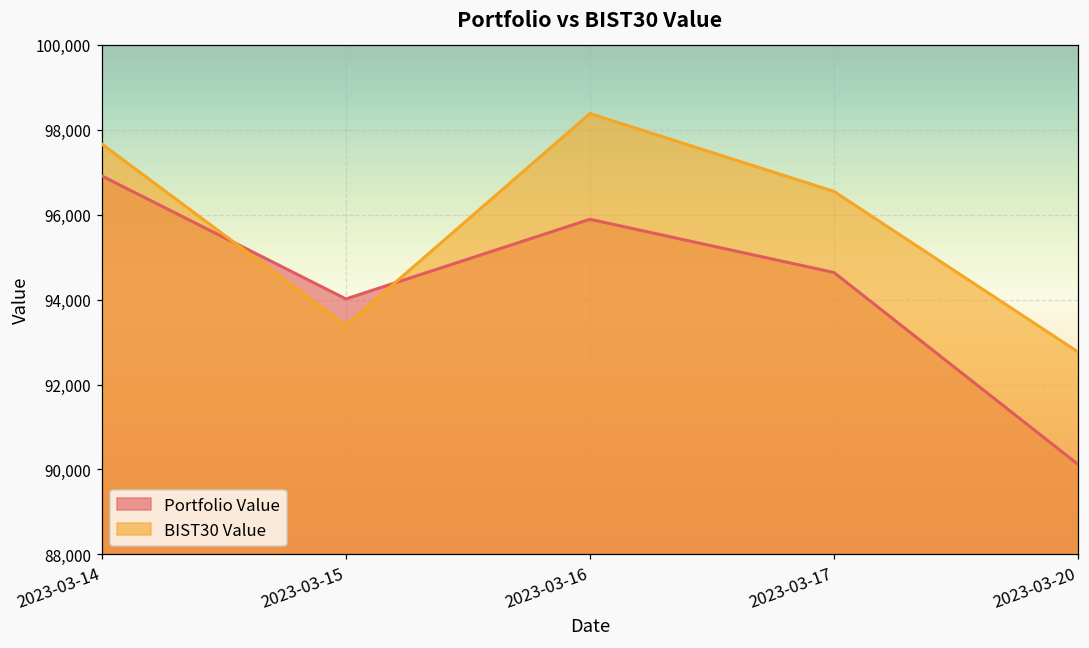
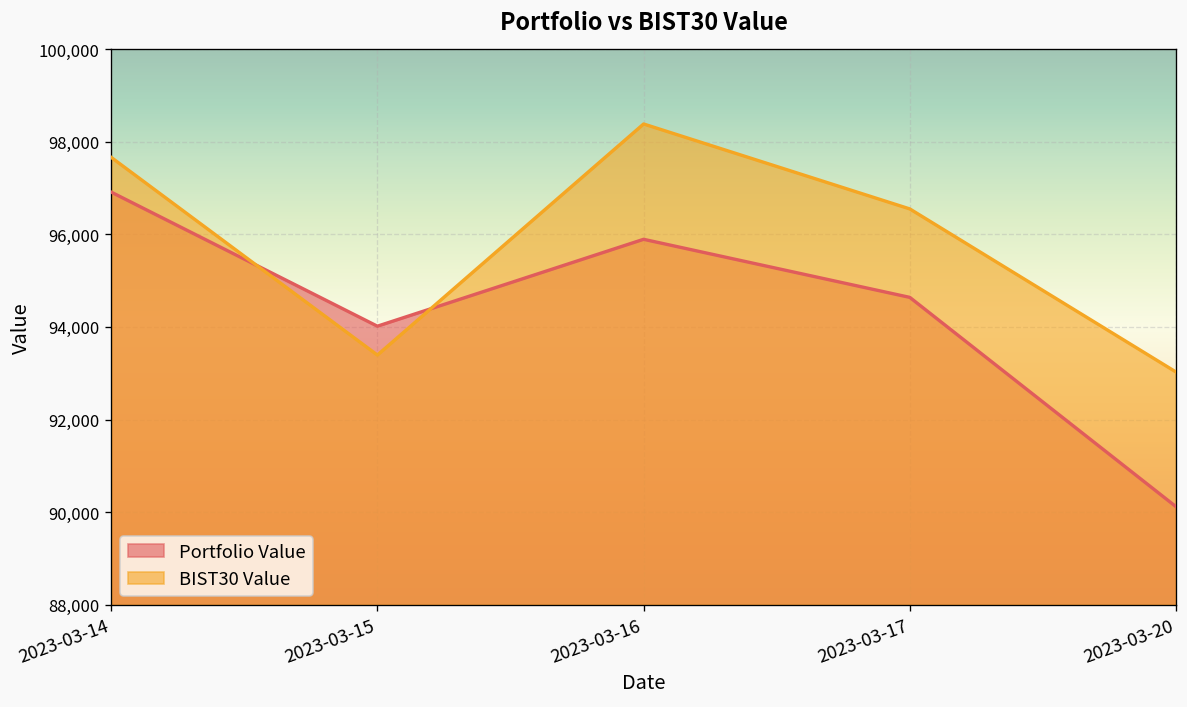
BIST30 Value, 2023-03-20: 92,800 -> 93,000
